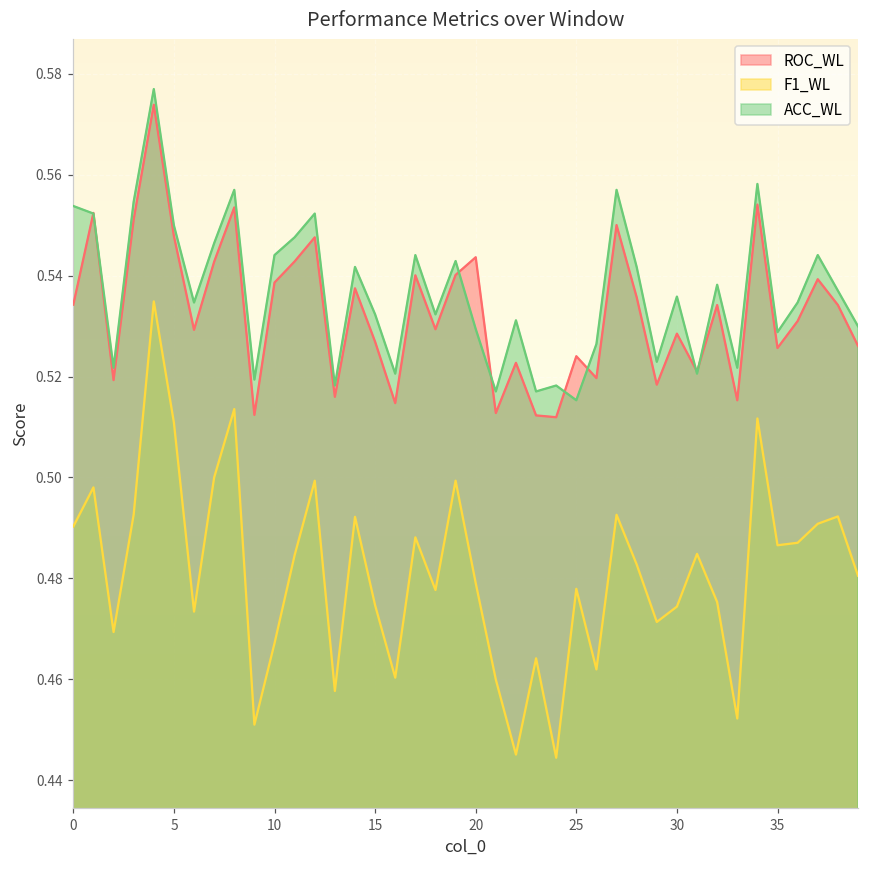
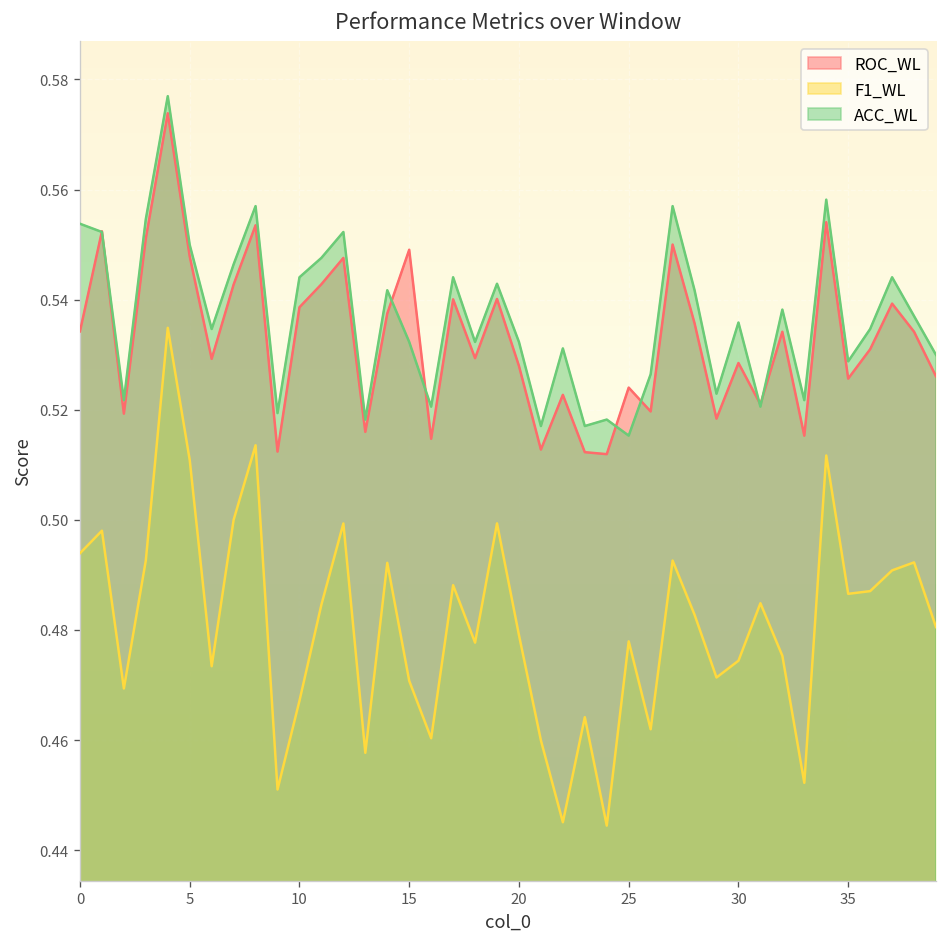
F1_WL, 0: 0.490 -> 0.494
ROC_WL, 15: 0.527 -> 0.549
F1_WL, 15: 0.475 -> 0.471
ROC_WL, 20: 0.544 -> 0.528
ACC_WL, 20: 0.529 -> 0.532
